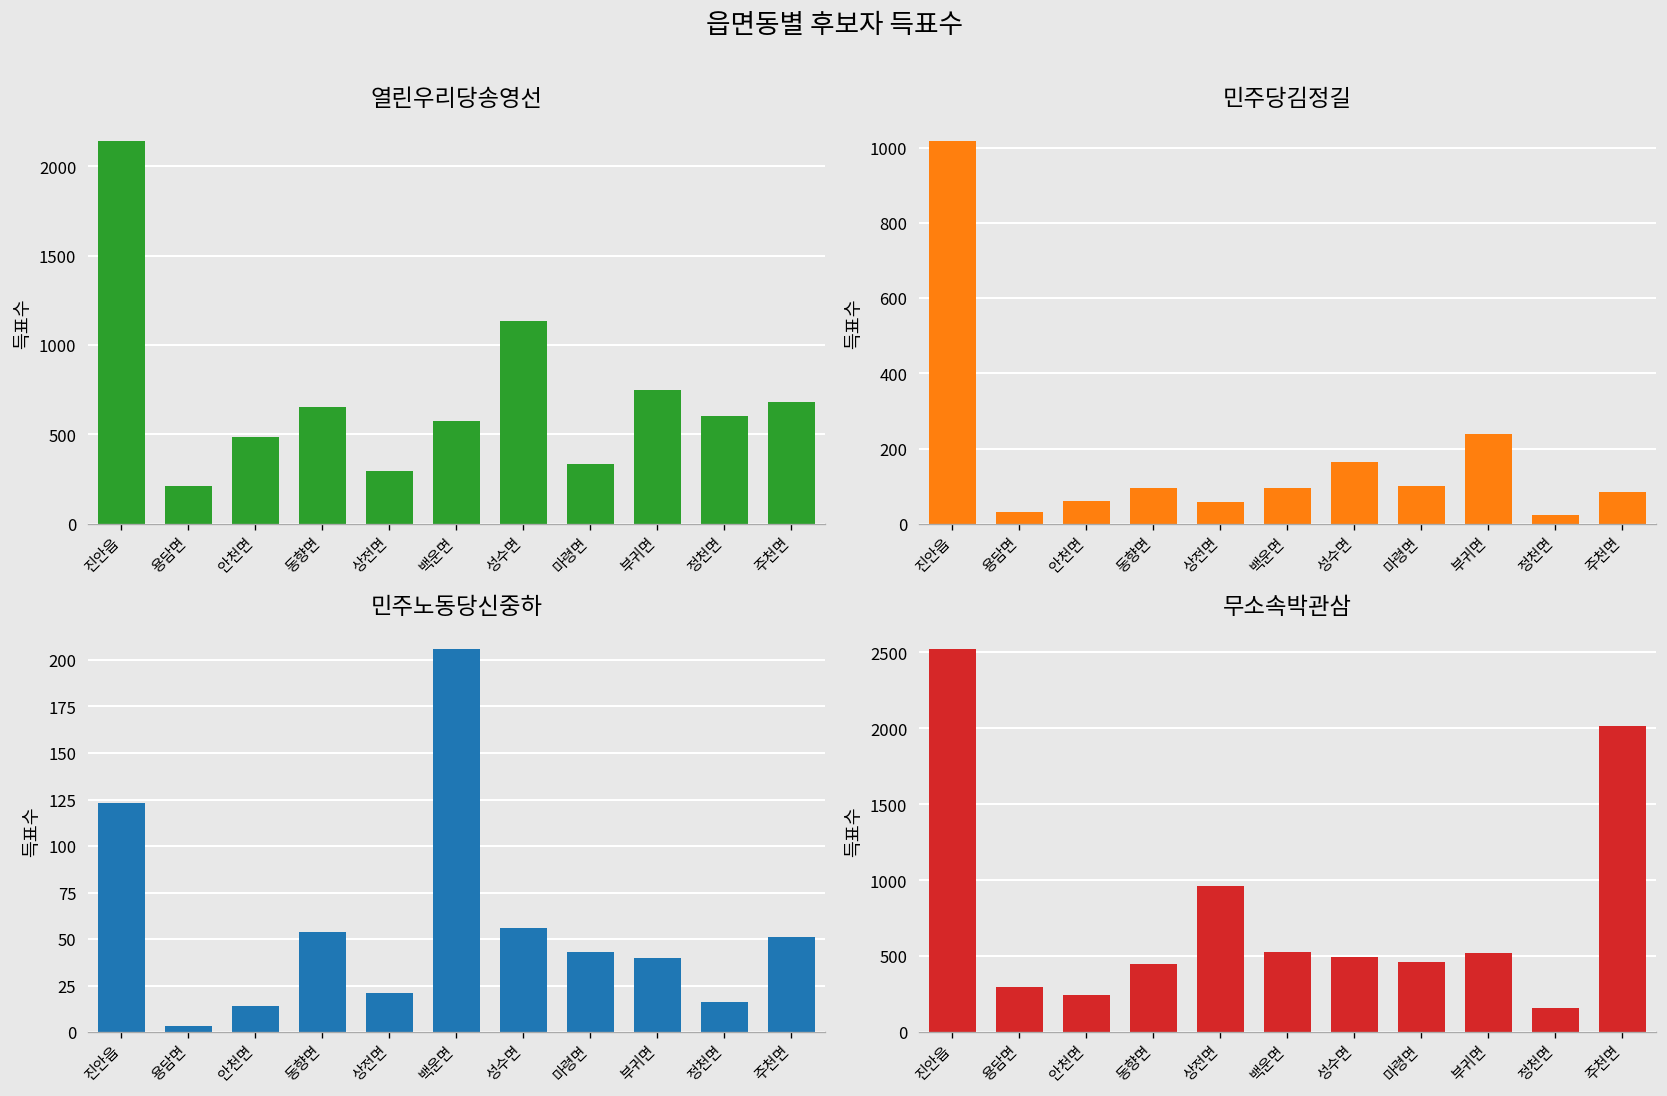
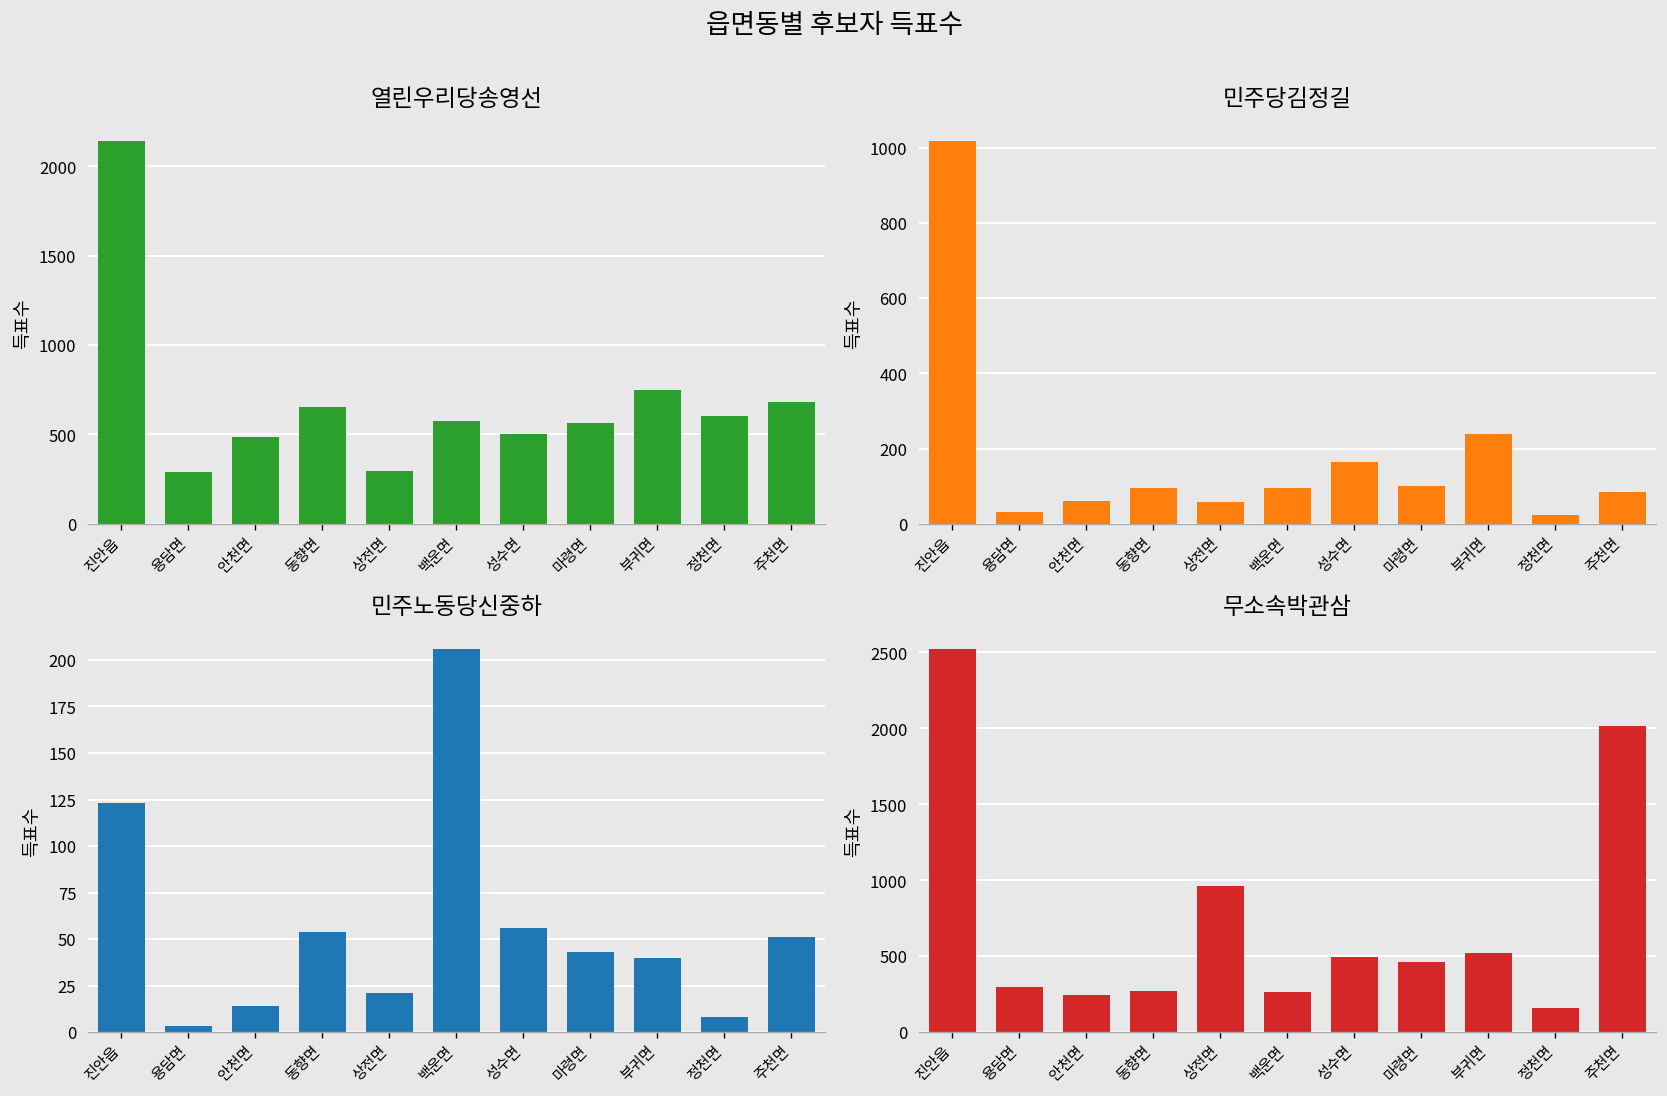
열린우리당송영선, 용담면: 210 -> 290
열린우리당송영선, 성수면: 1130 -> 500
열린우리당송영선, 마령면: 340 -> 560
민주노동당신중하, 정천면: 16 -> 8
무소속박관삼, 동향면: 450 -> 270
무소속박관삼, 백운면: 530 -> 260
